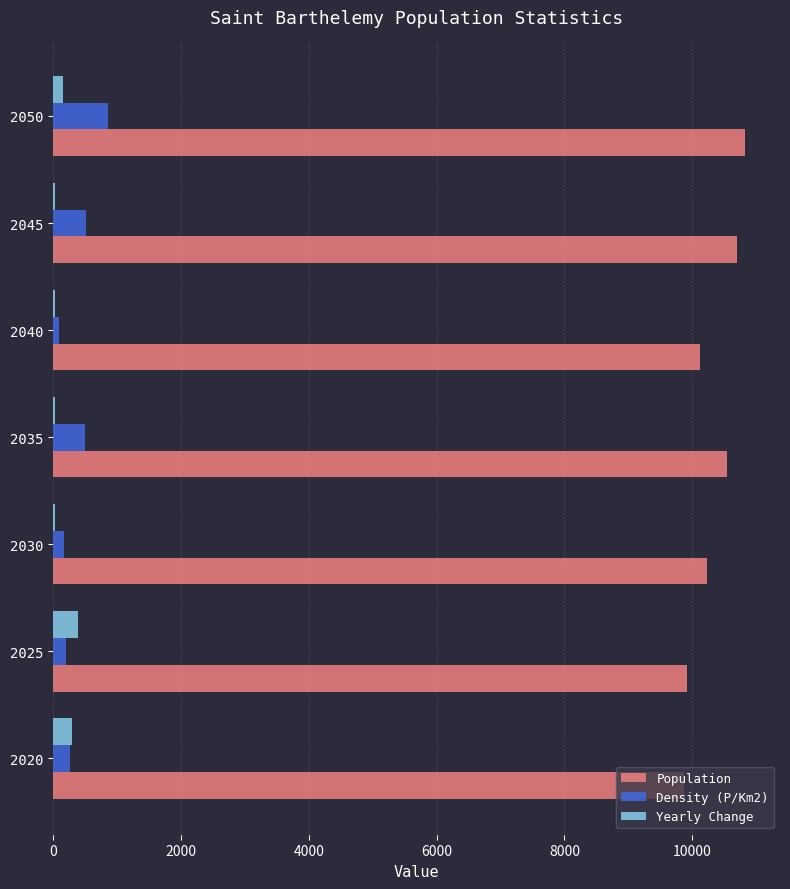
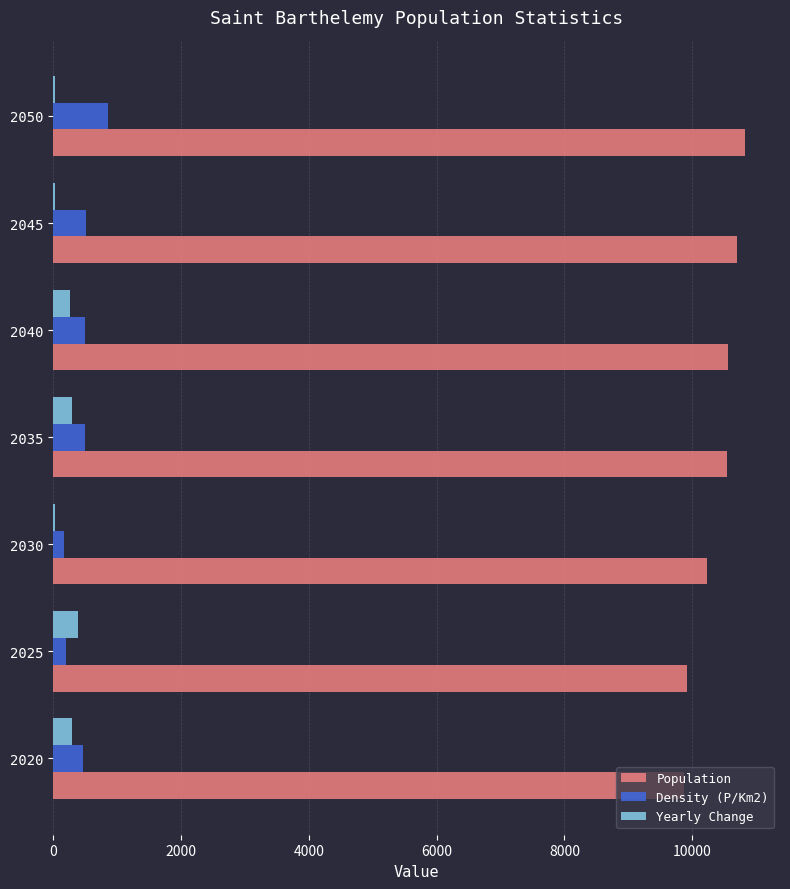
Yearly Change, 2050: 200 -> 0
Yearly Change, 2040: 0 -> 300
Density (P/Km2), 2040: 100 -> 500
Population, 2040: 10100 -> 10600
Yearly Change, 2035: 0 -> 300
Density (P/Km2), 2020: 300 -> 500
